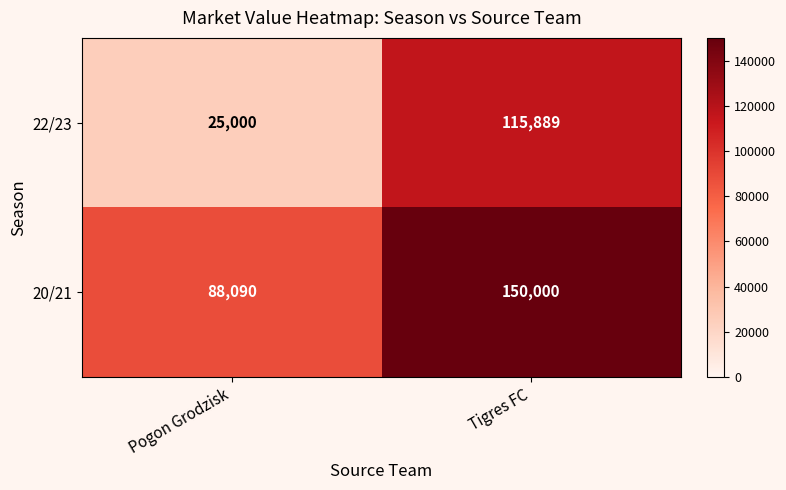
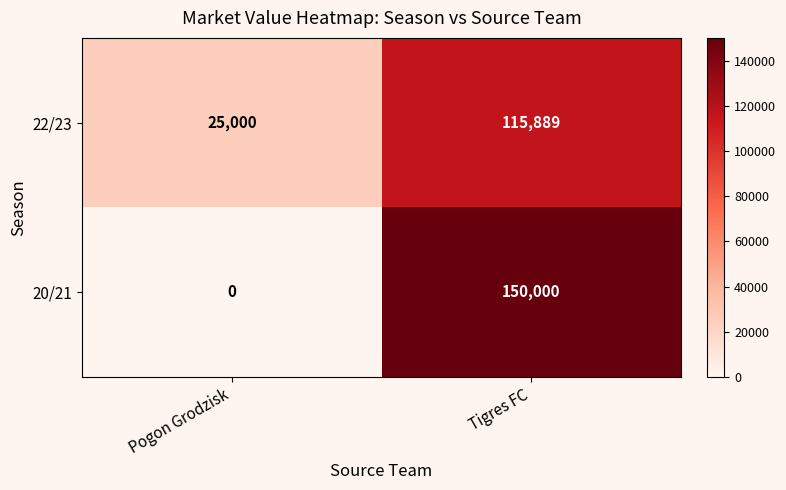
20/21, Pogon Grodzisk: 88,090 -> 0
